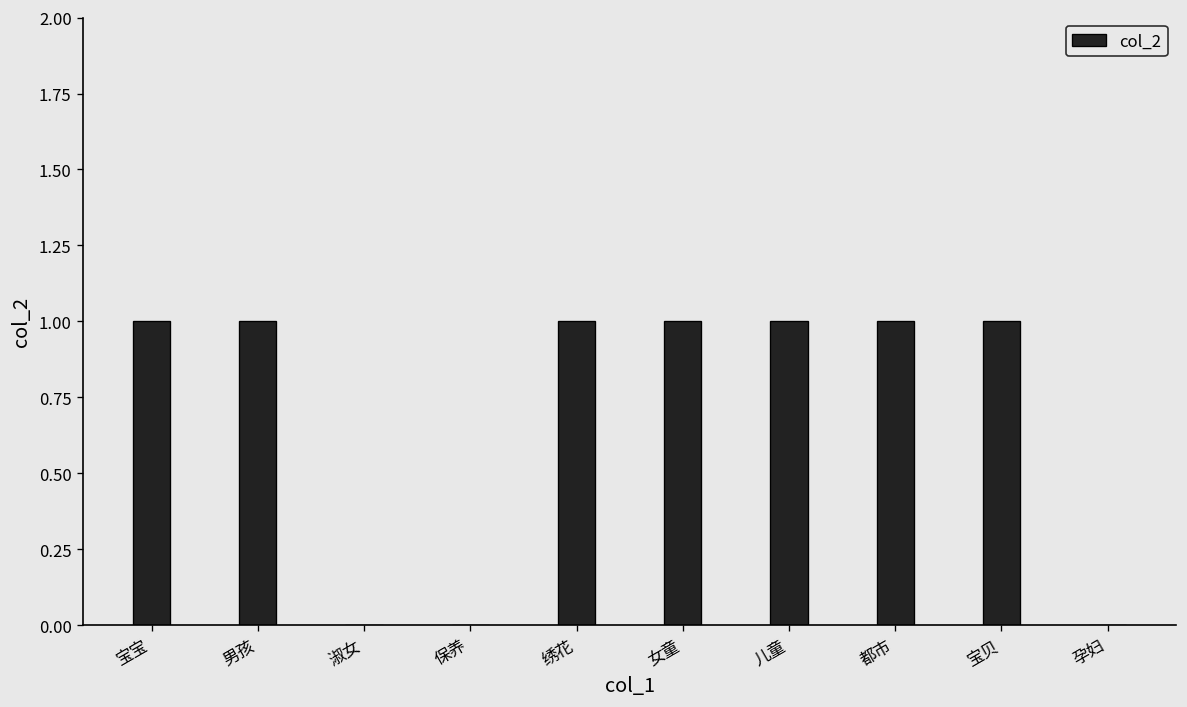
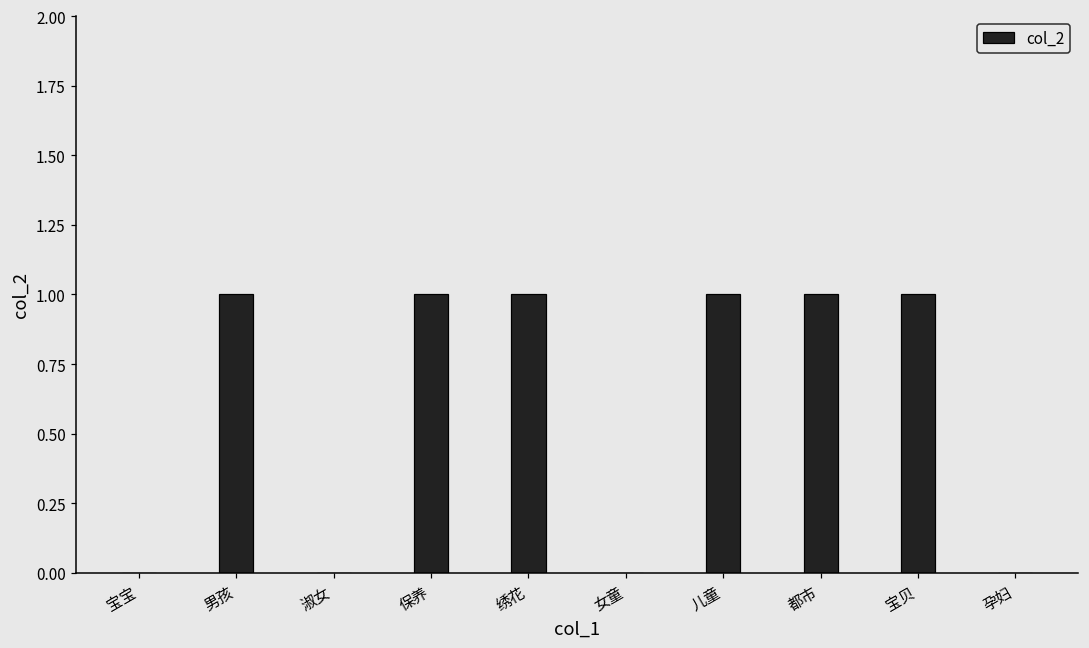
宝宝: 1 -> 0
保养: 0 -> 1
女童: 1 -> 0
